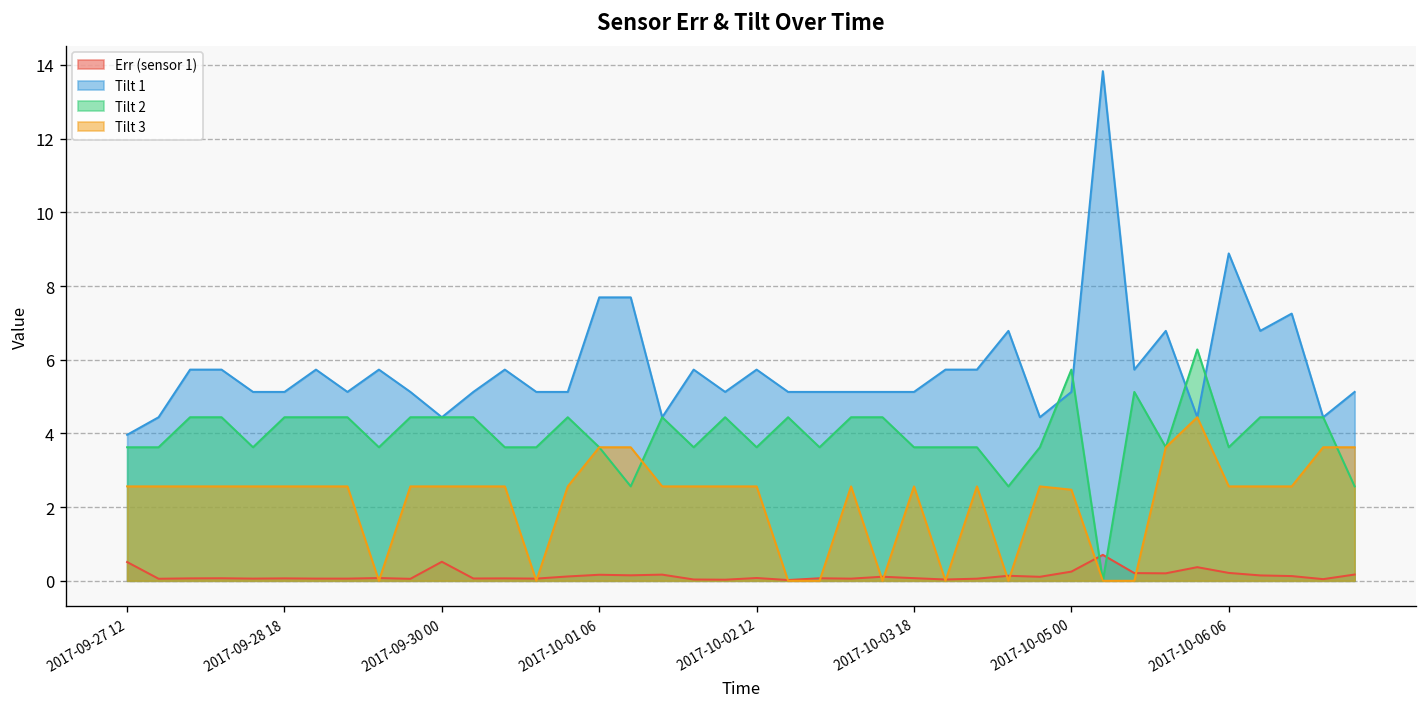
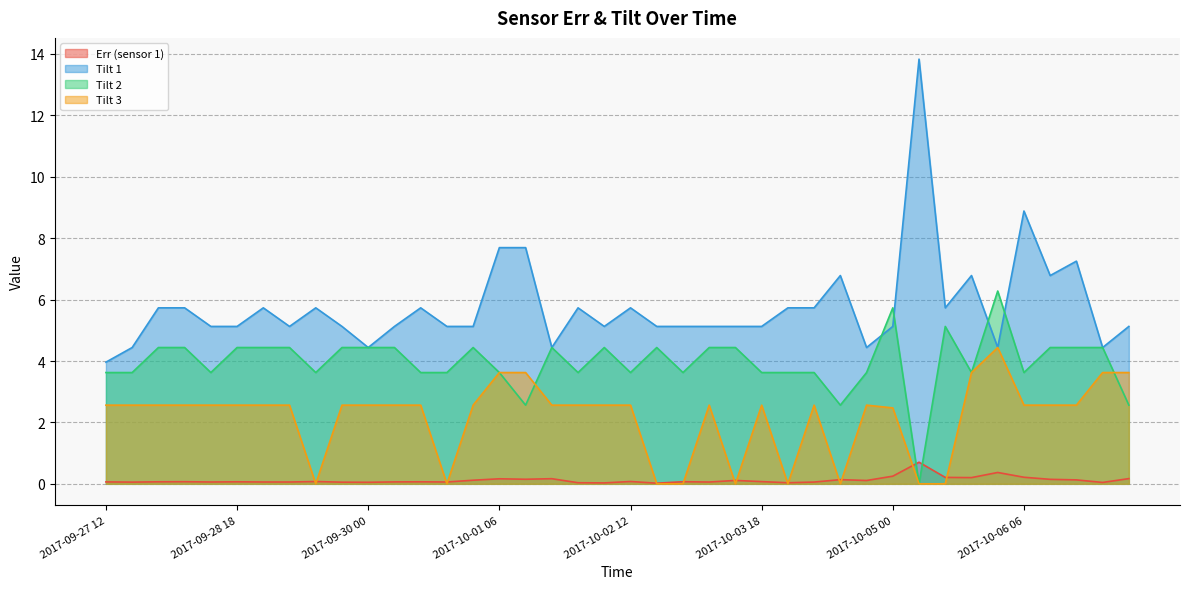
Err (sensor 1), 2017-09-27 12: 0.5 -> 0.1
Err (sensor 1), 2017-09-30 00: 0.5 -> 0.0
